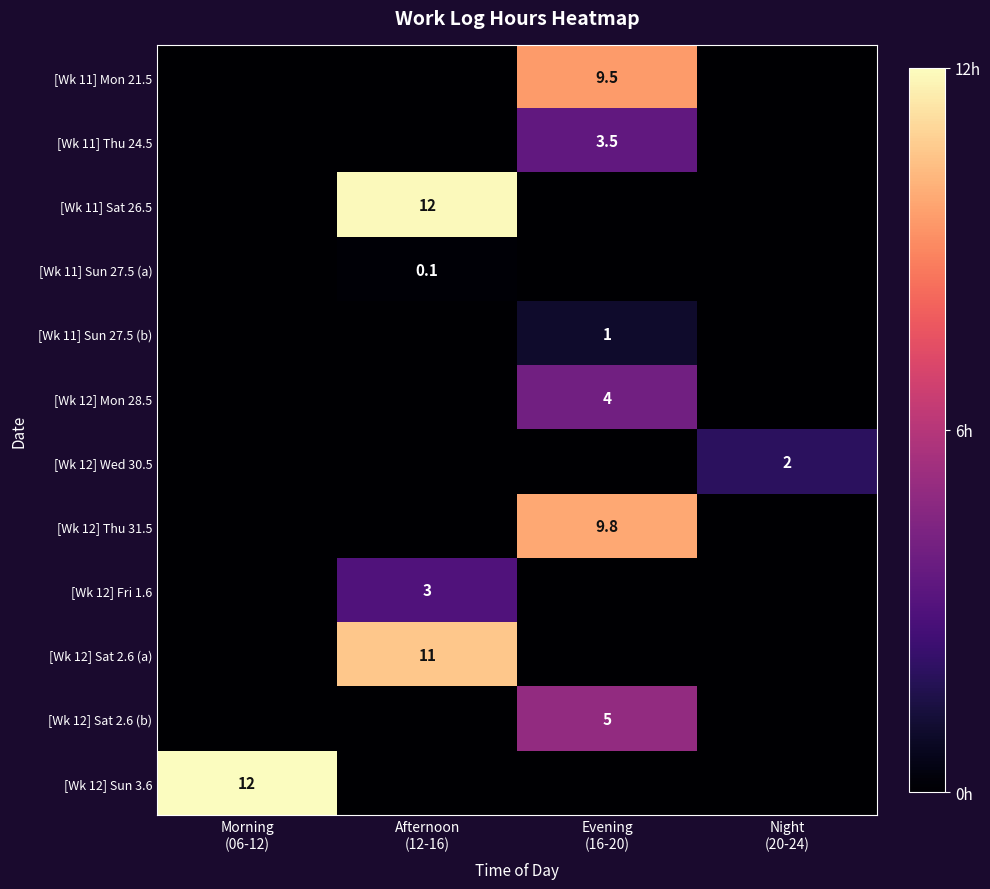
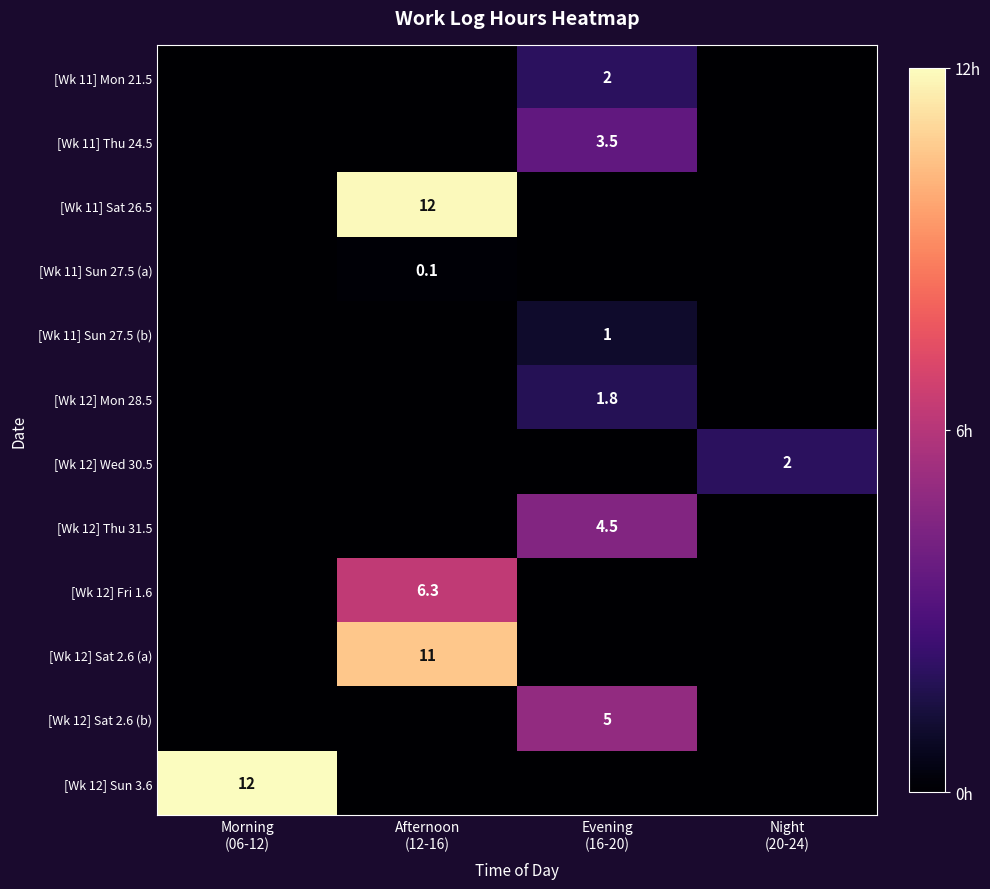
[Wk 11] Mon 21.5, Evening (16-20): 9.5 -> 2
[Wk 12] Mon 28.5, Evening (16-20): 4 -> 1.8
[Wk 12] Thu 31.5, Evening (16-20): 9.8 -> 4.5
[Wk 12] Fri 1.6, Afternoon (12-16): 3 -> 6.3
